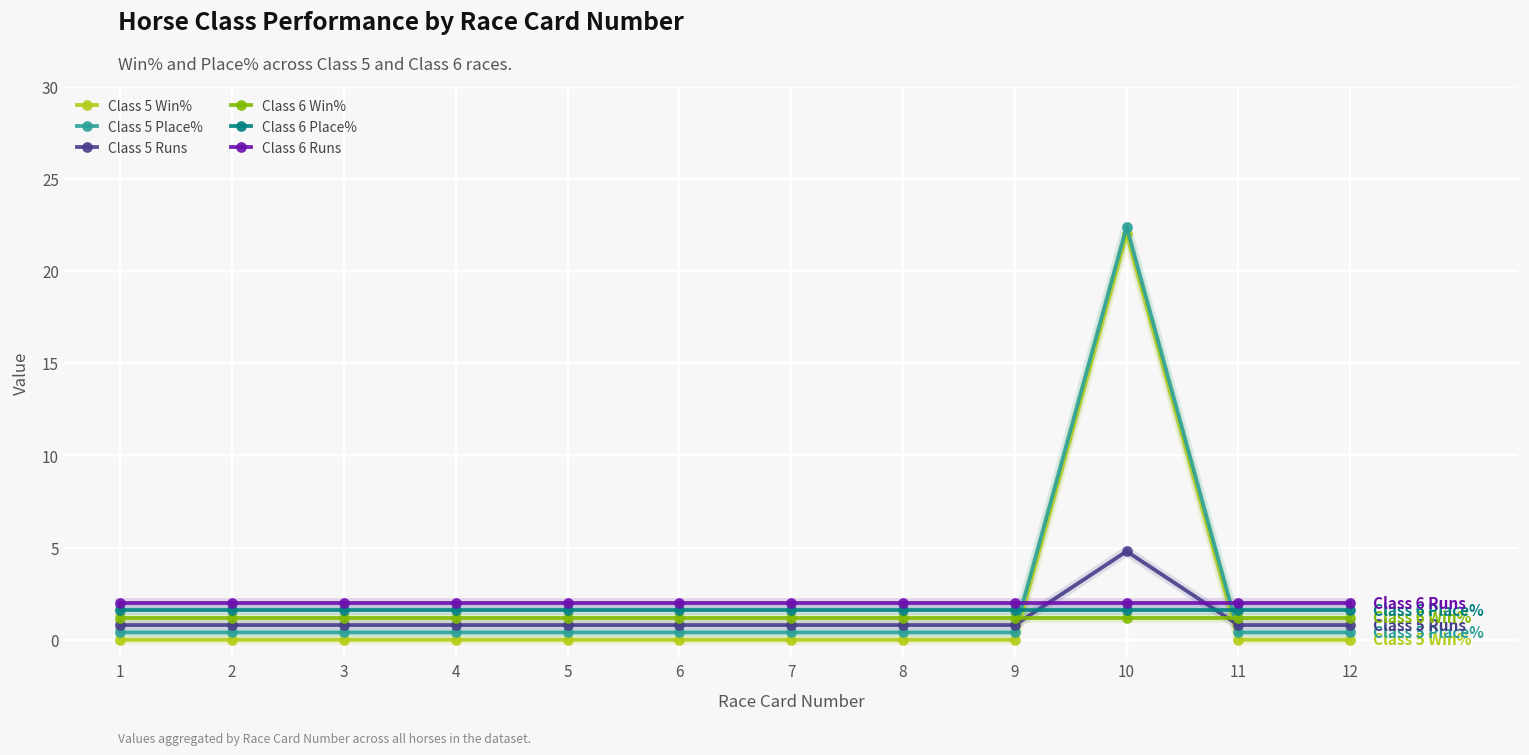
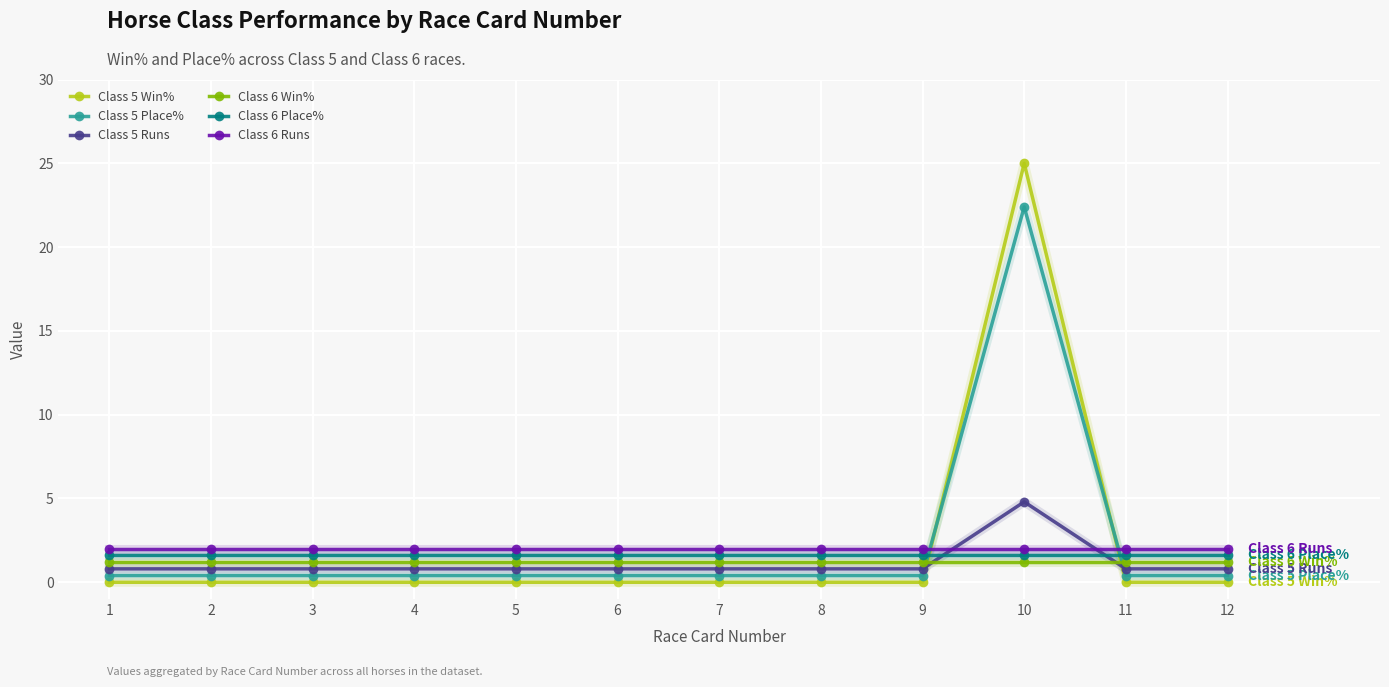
Class 5 Win%, 10: 22 -> 25
